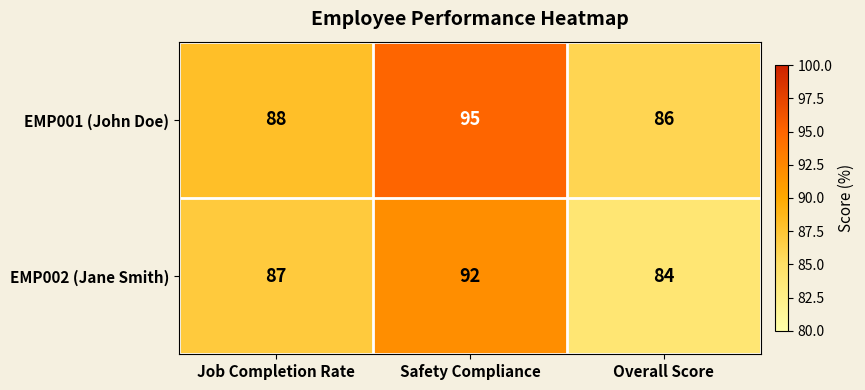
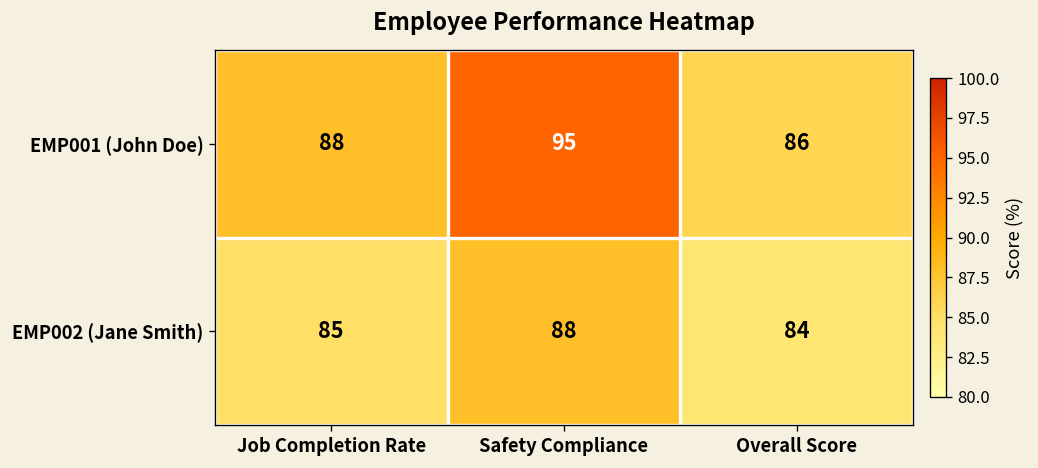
EMP002 (Jane Smith), Job Completion Rate: 87 -> 85
EMP002 (Jane Smith), Safety Compliance: 92 -> 88
